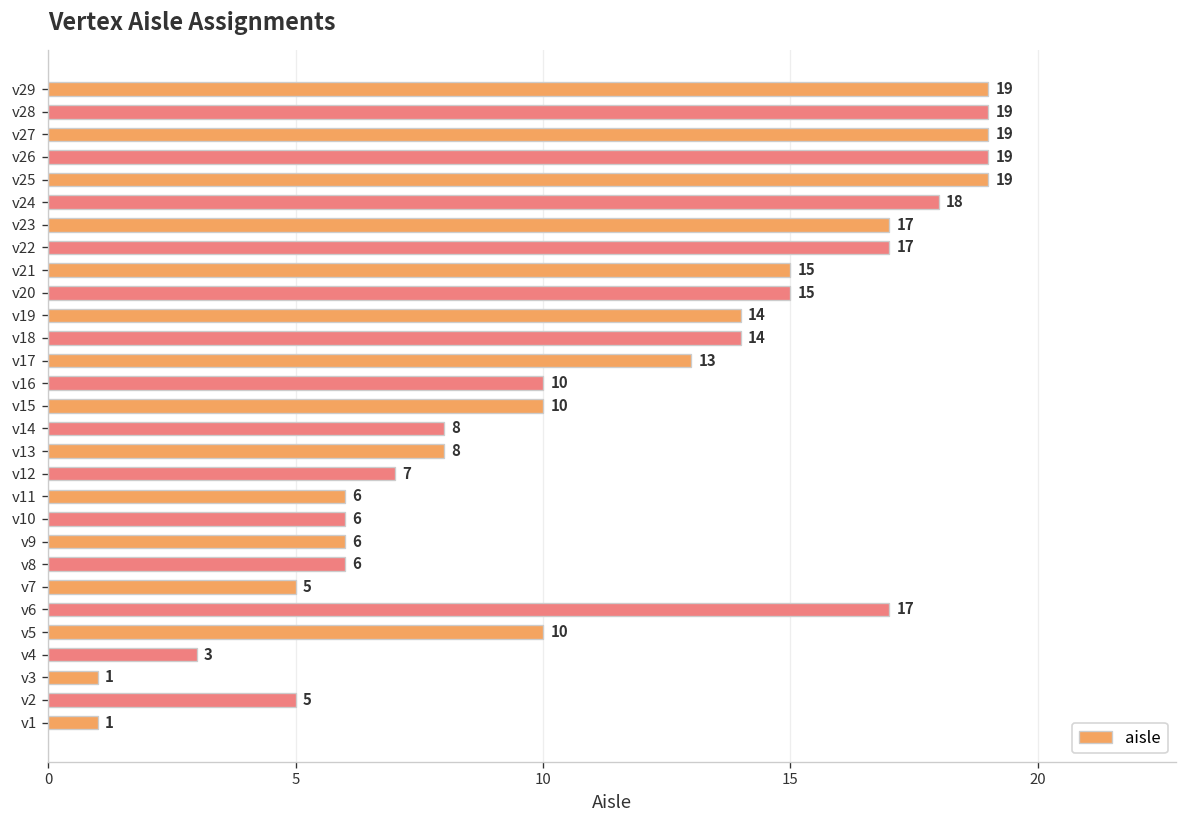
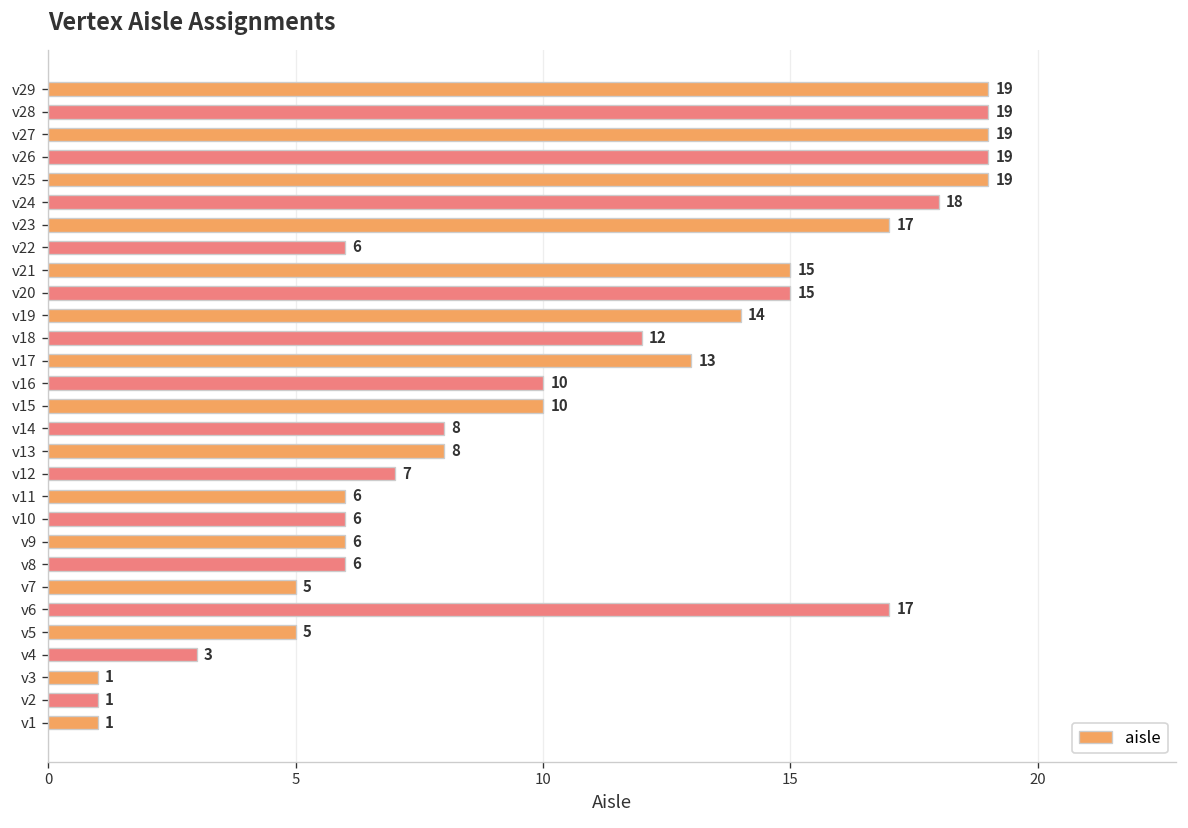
v22: 17 -> 6
v18: 14 -> 12
v5: 10 -> 5
v2: 5 -> 1
